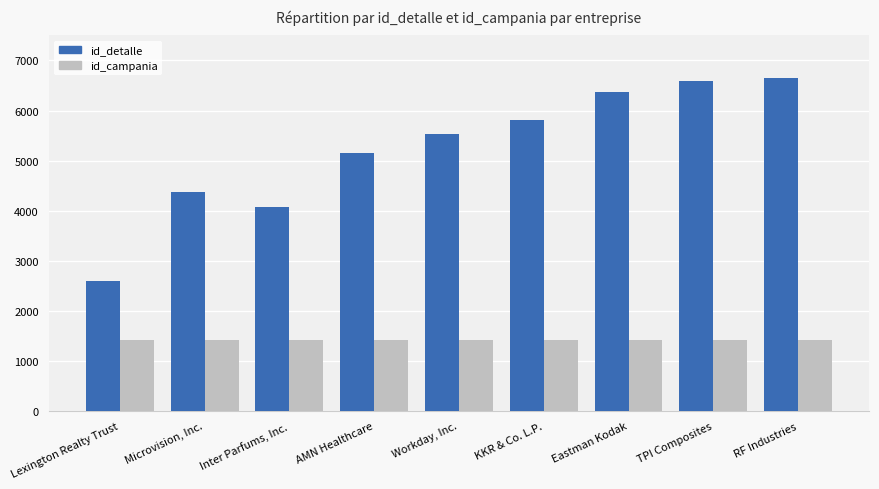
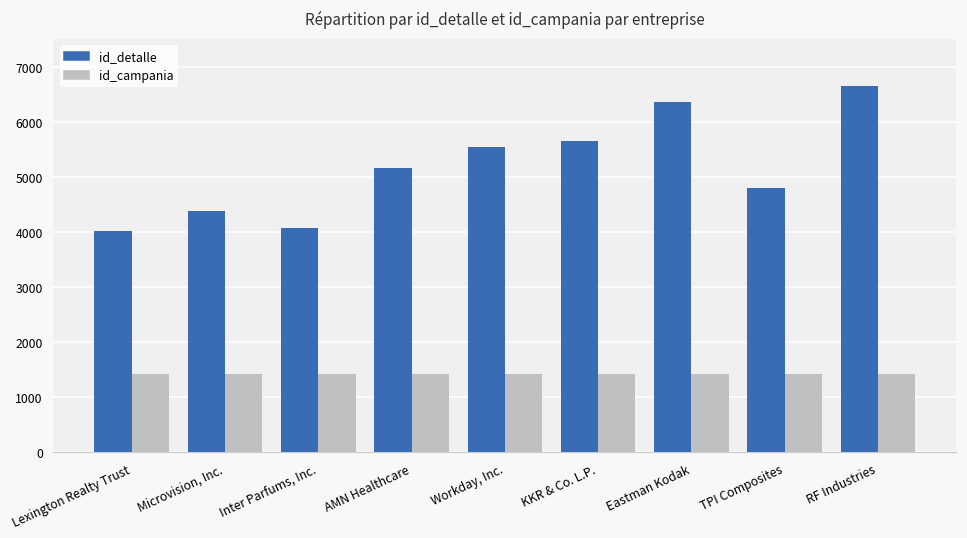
id_detalle, Lexington Realty Trust: 2600 -> 4000
id_detalle, KKR & Co. L.P.: 5800 -> 5600
id_detalle, TPI Composites: 6600 -> 4800
